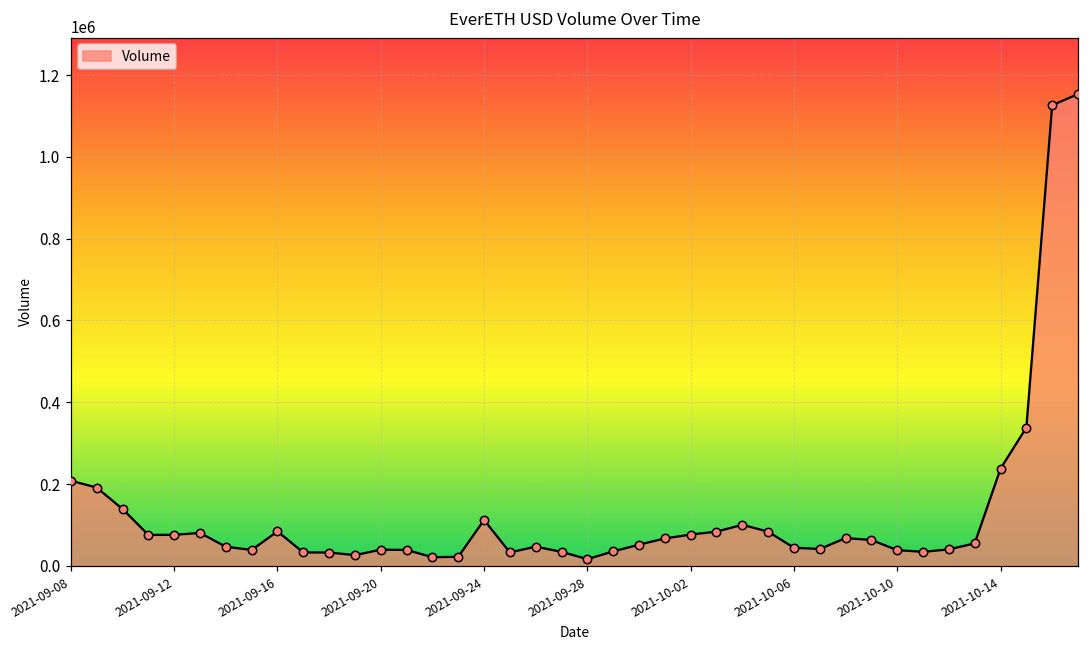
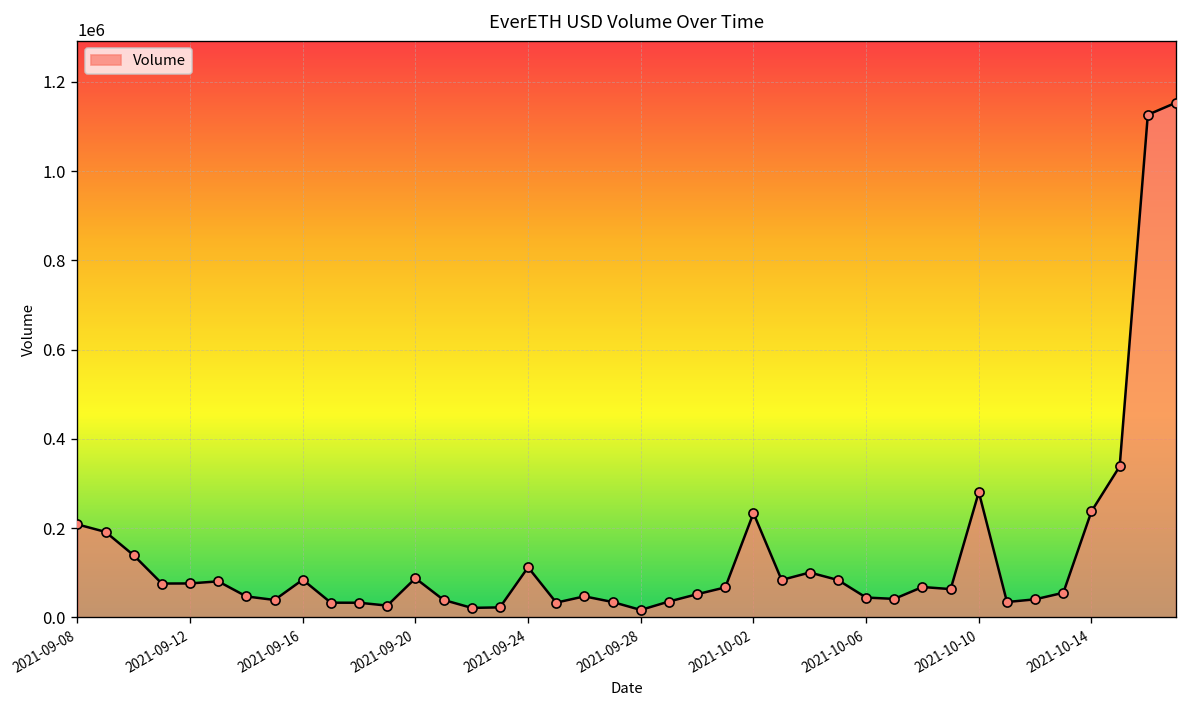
2021-09-20: 40000 -> 90000
2021-10-02: 80000 -> 230000
2021-10-10: 40000 -> 280000
